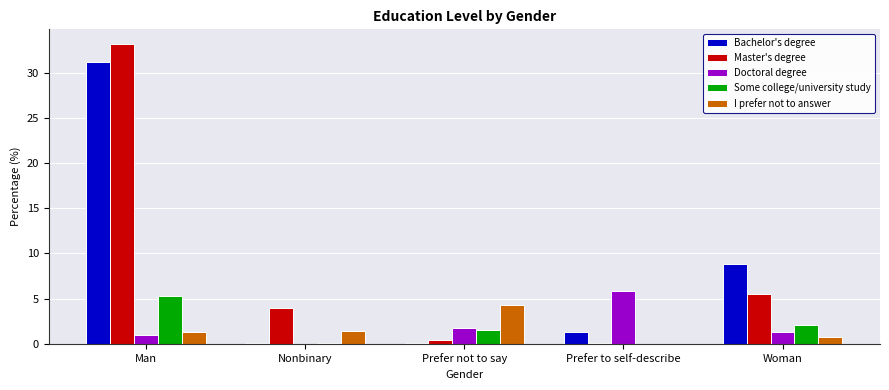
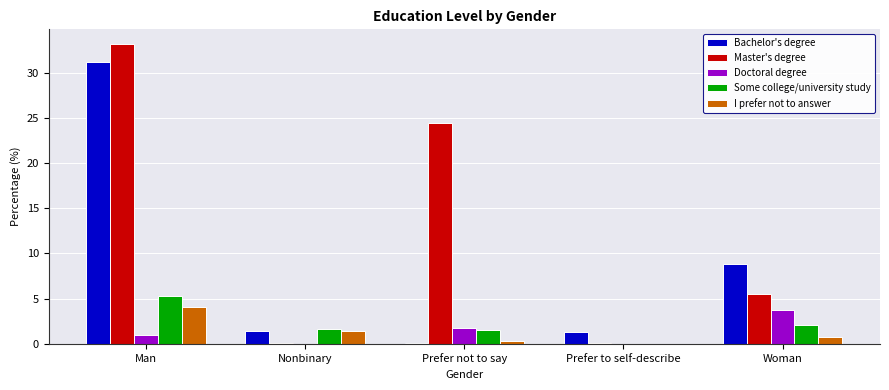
I prefer not to answer, Man: 1 -> 4
Bachelor's degree, Nonbinary: 0 -> 1
Master's degree, Nonbinary: 4 -> 0
Some college/university study, Nonbinary: 0 -> 2
Master's degree, Prefer not to say: 0 -> 24
I prefer not to answer, Prefer not to say: 4 -> 0
Doctoral degree, Prefer to self-describe: 6 -> 0
Doctoral degree, Woman: 1 -> 4
